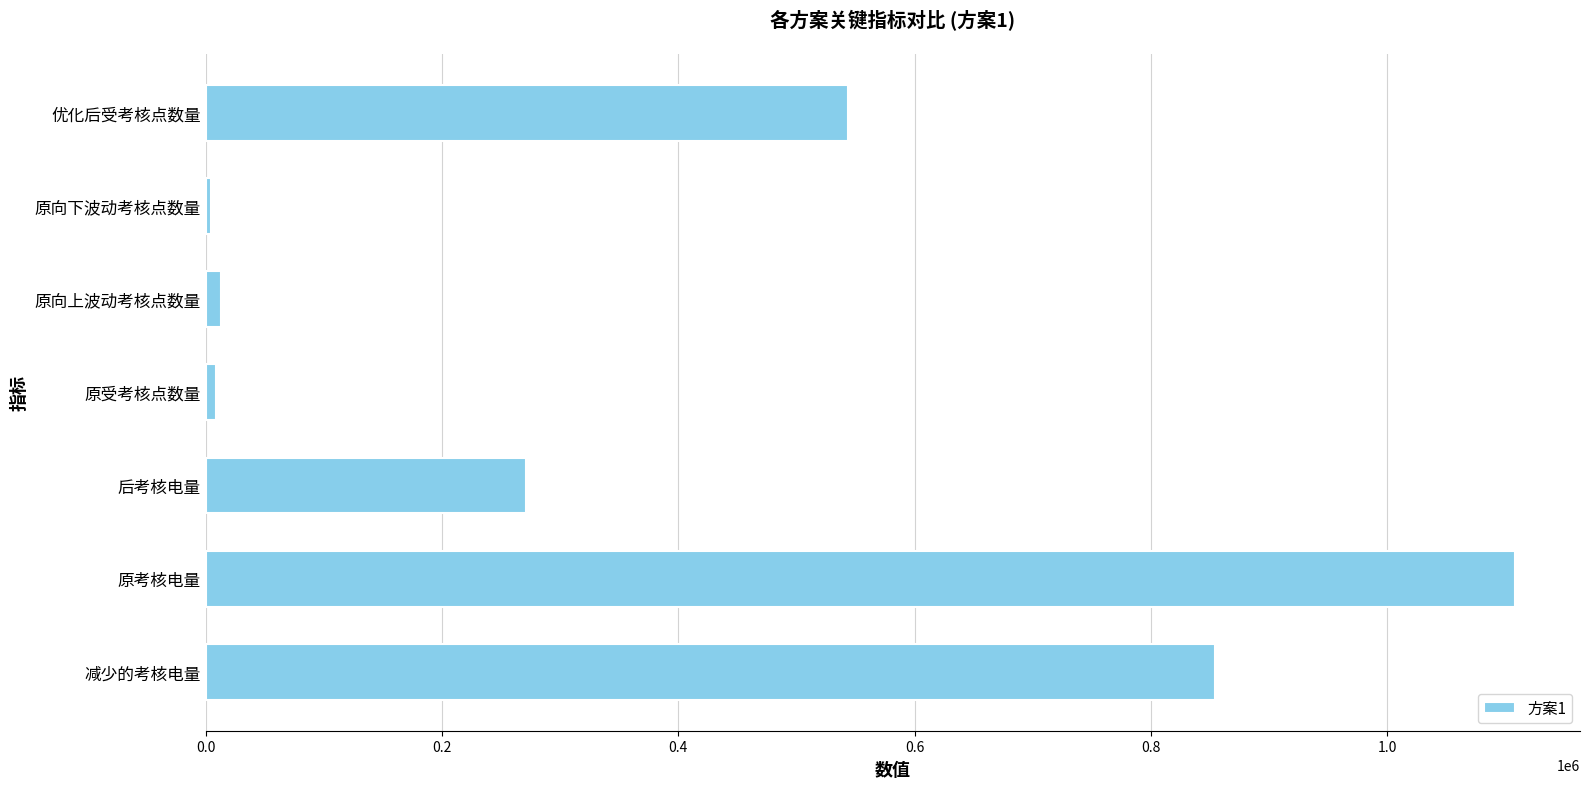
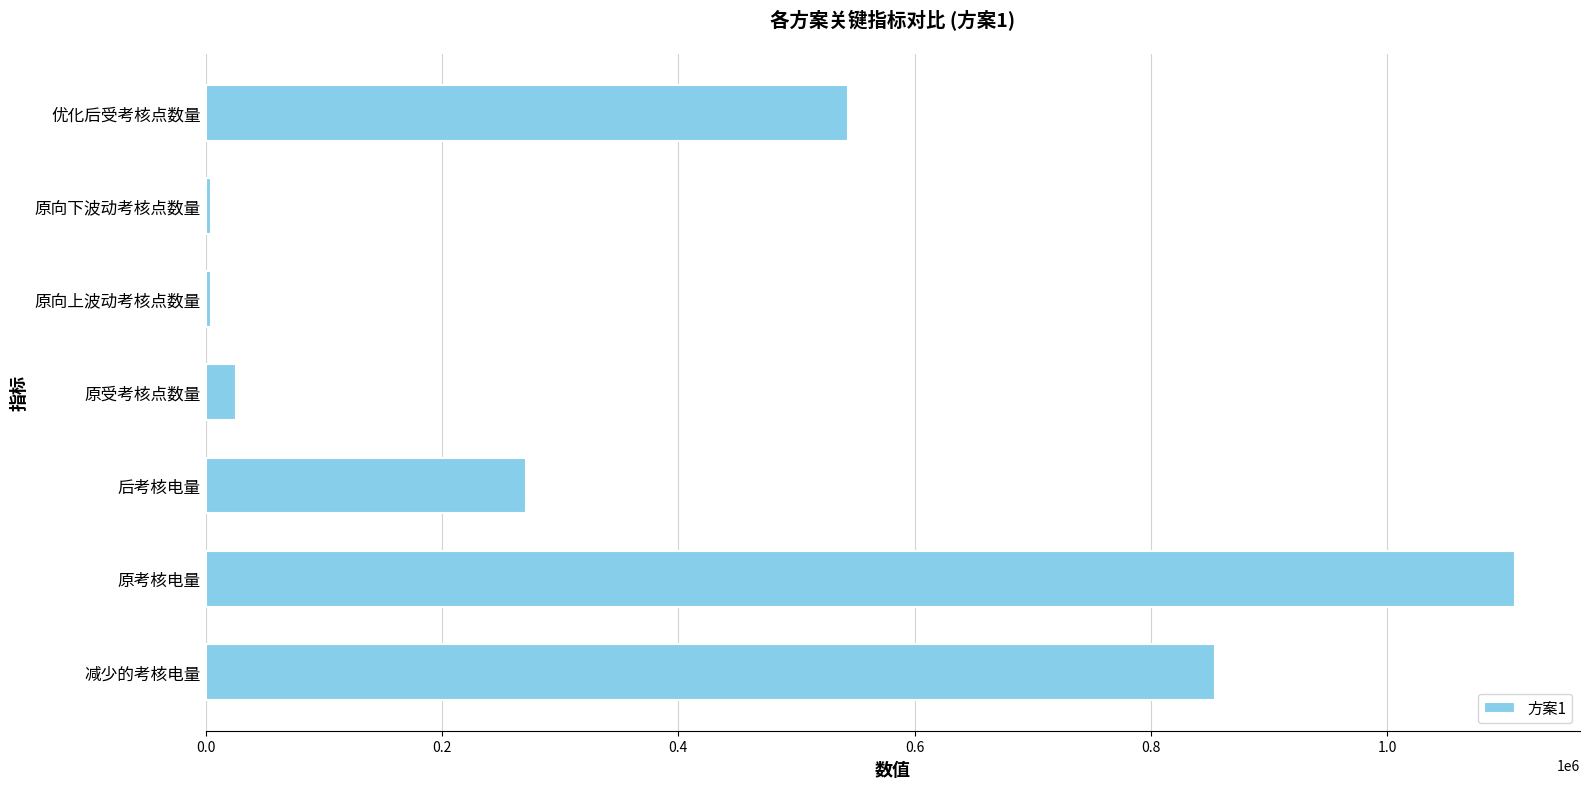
原向上波动考核点数量: 13000 -> 4000
原受考核点数量: 9000 -> 26000
